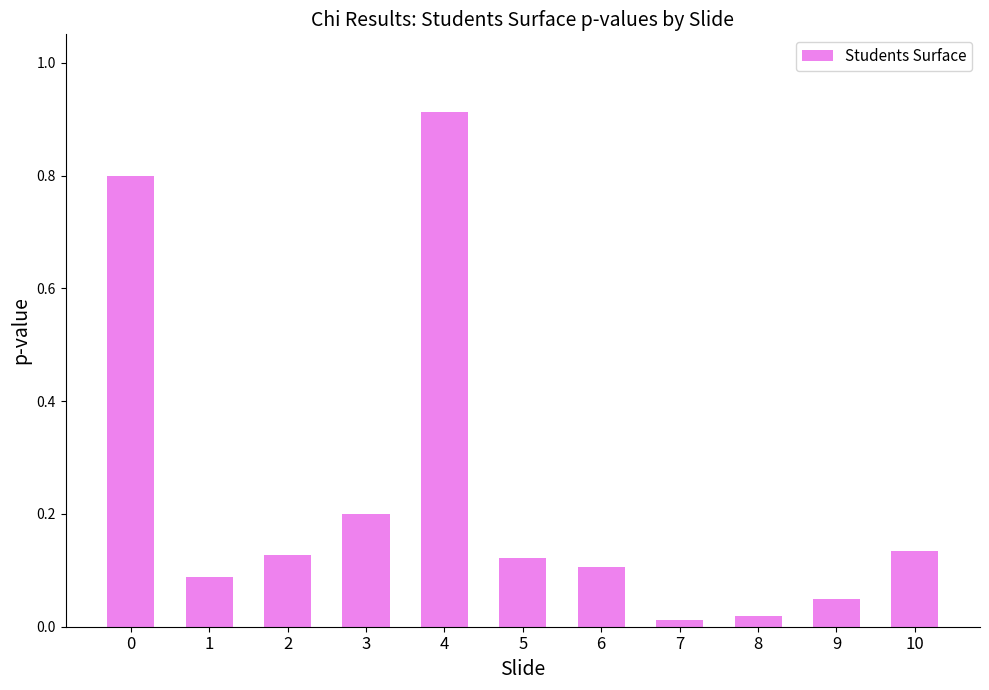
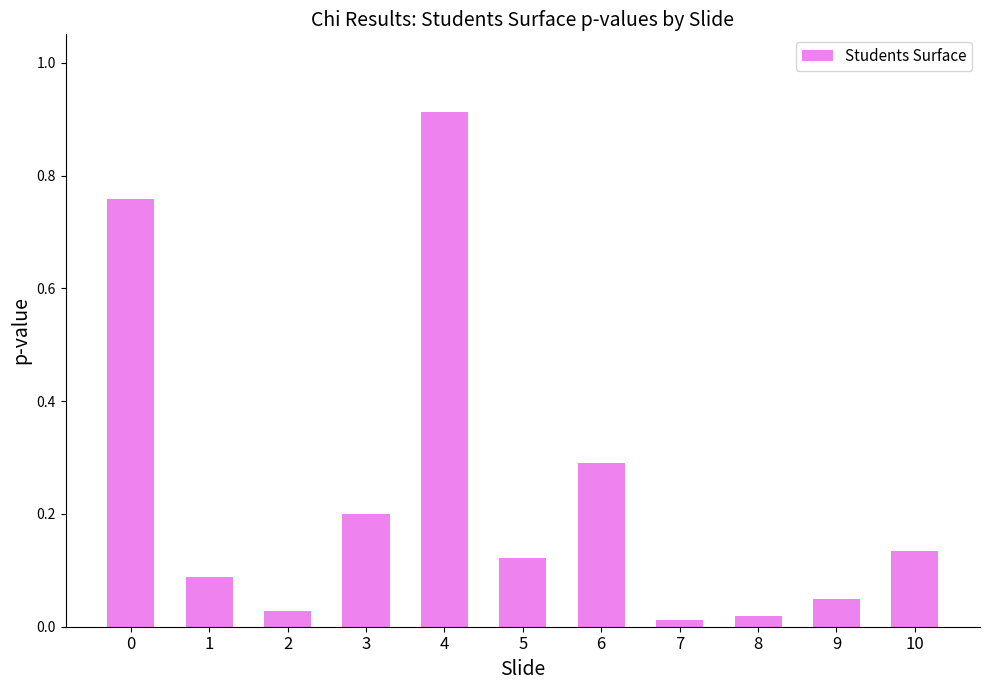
0: 0.80 -> 0.76
2: 0.13 -> 0.03
6: 0.11 -> 0.29
